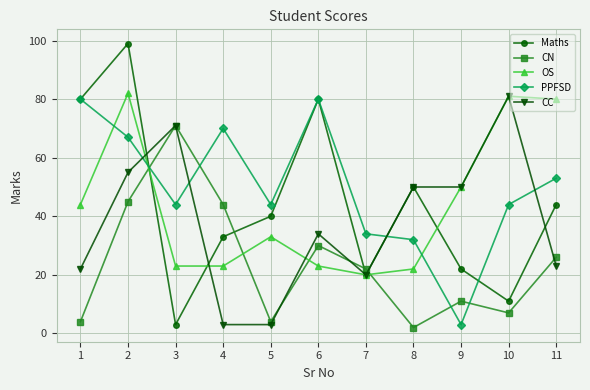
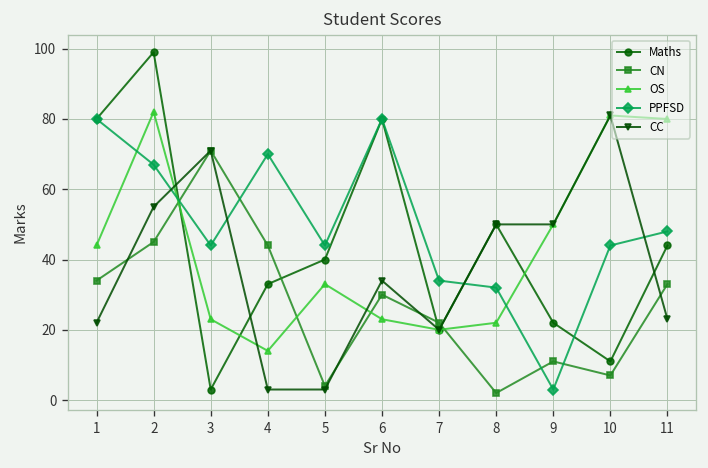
CN, 1: 4 -> 34
OS, 4: 23 -> 14
CN, 11: 26 -> 33
PPFSD, 11: 53 -> 48
